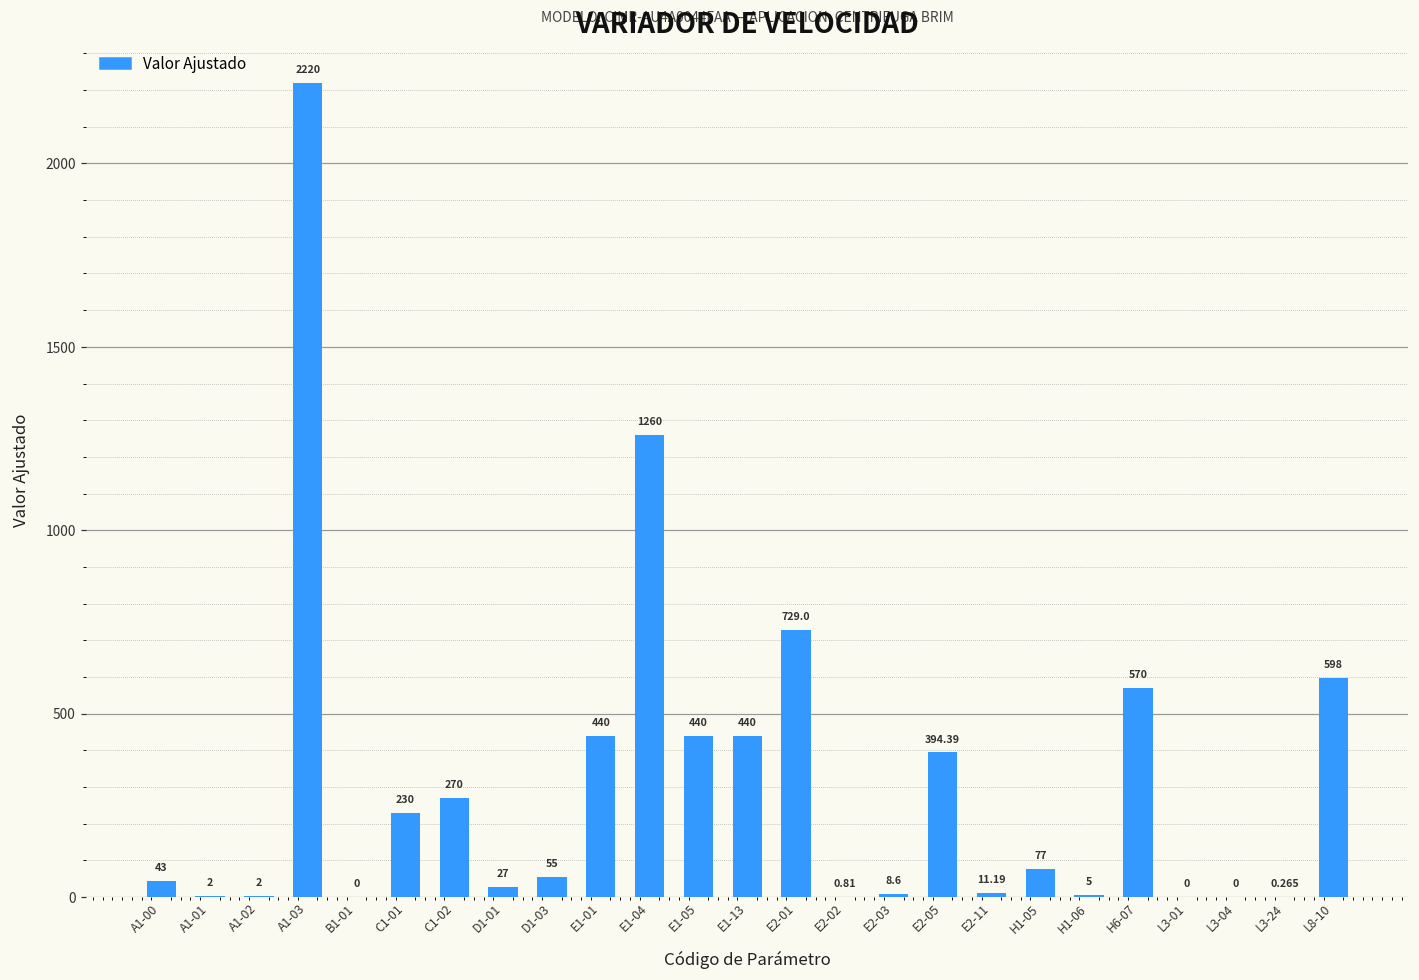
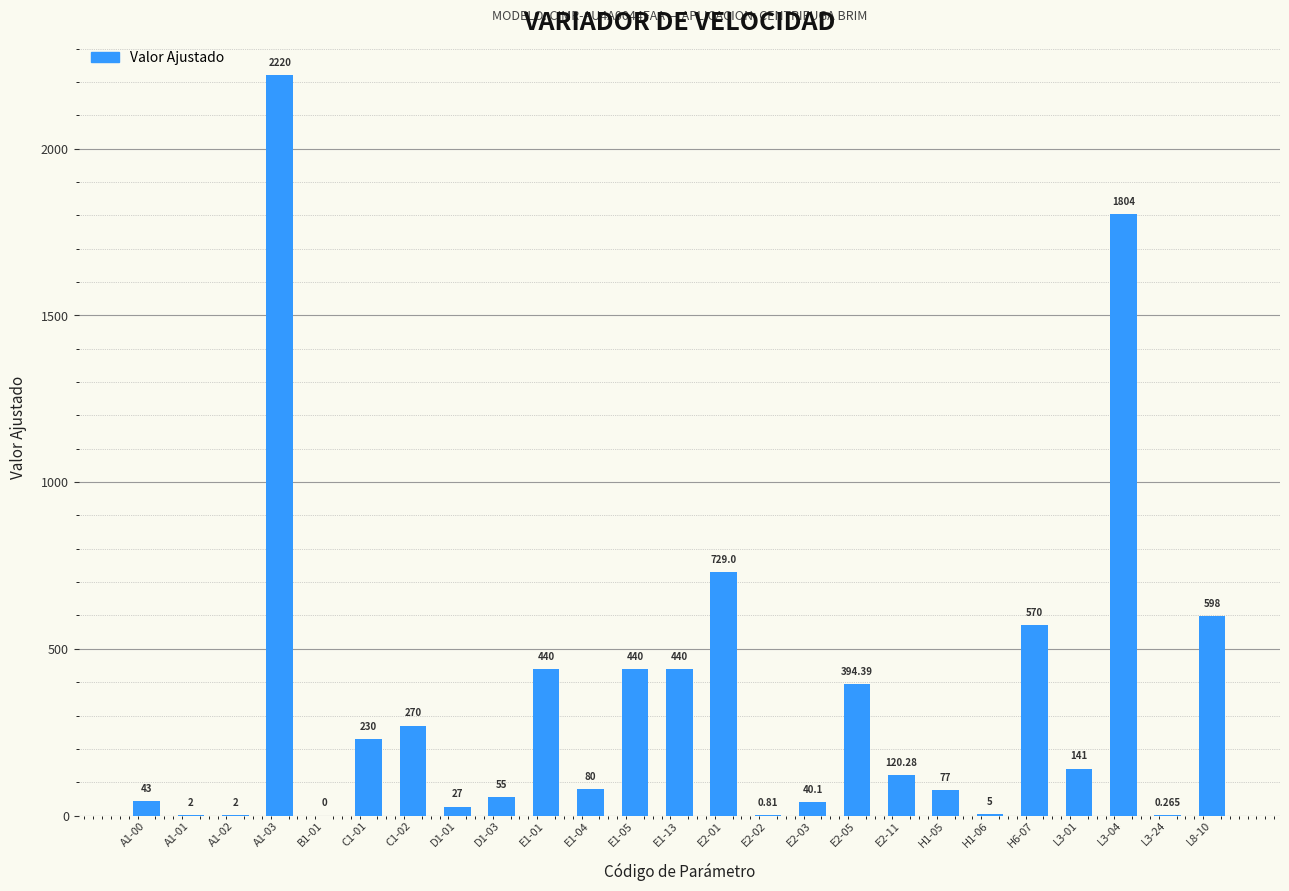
E1-04: 1260 -> 80
E2-03: 8.6 -> 40.1
E2-11: 11.19 -> 120.28
L3-01: 0 -> 141
L3-04: 0 -> 1804
